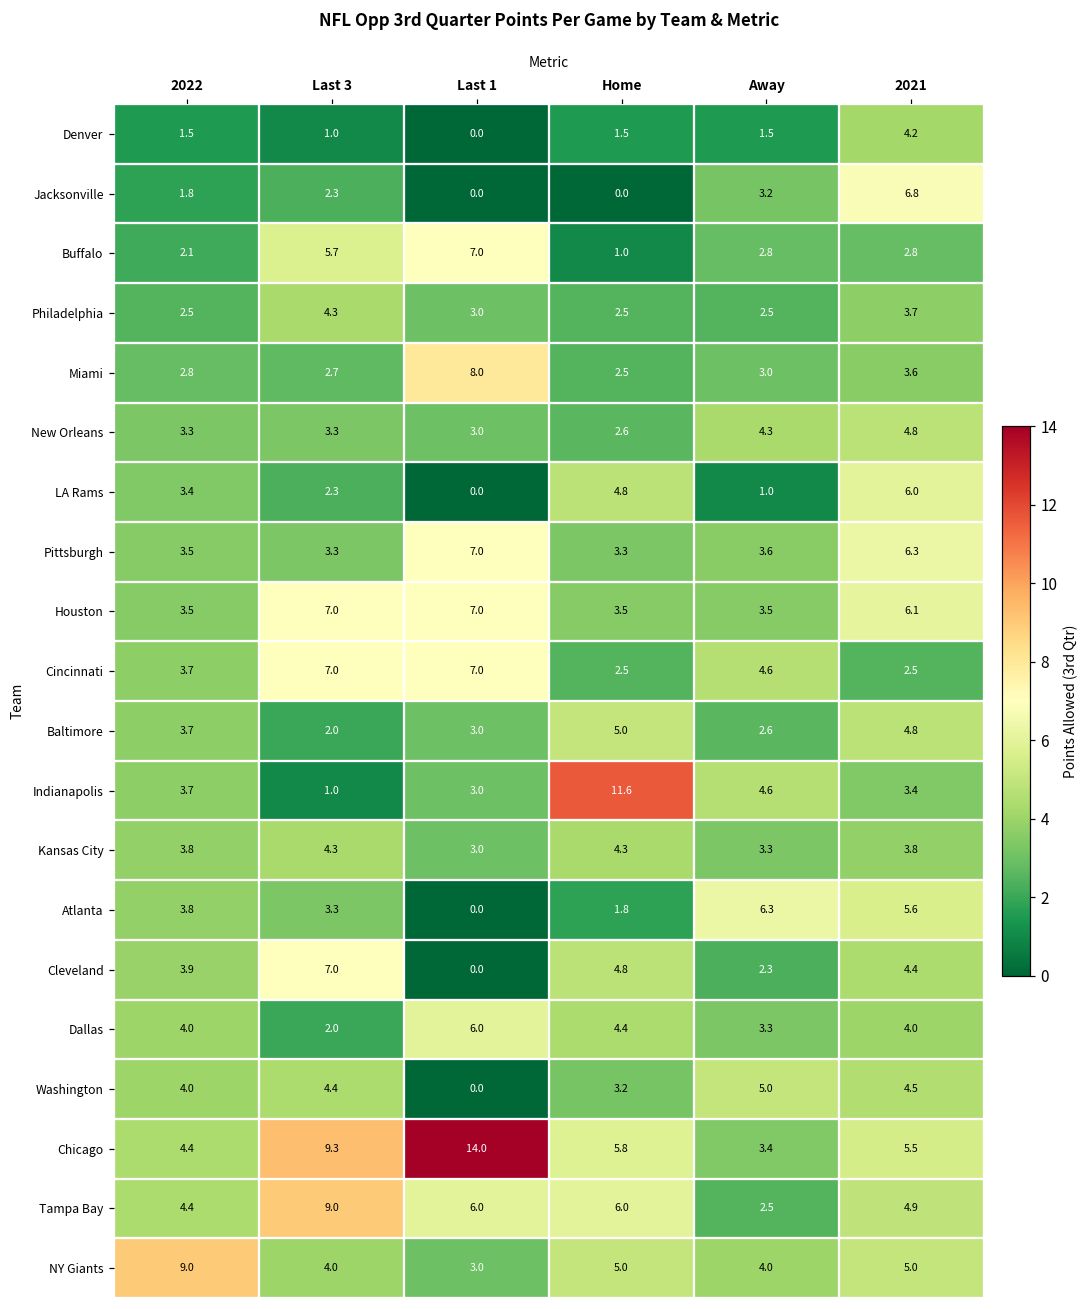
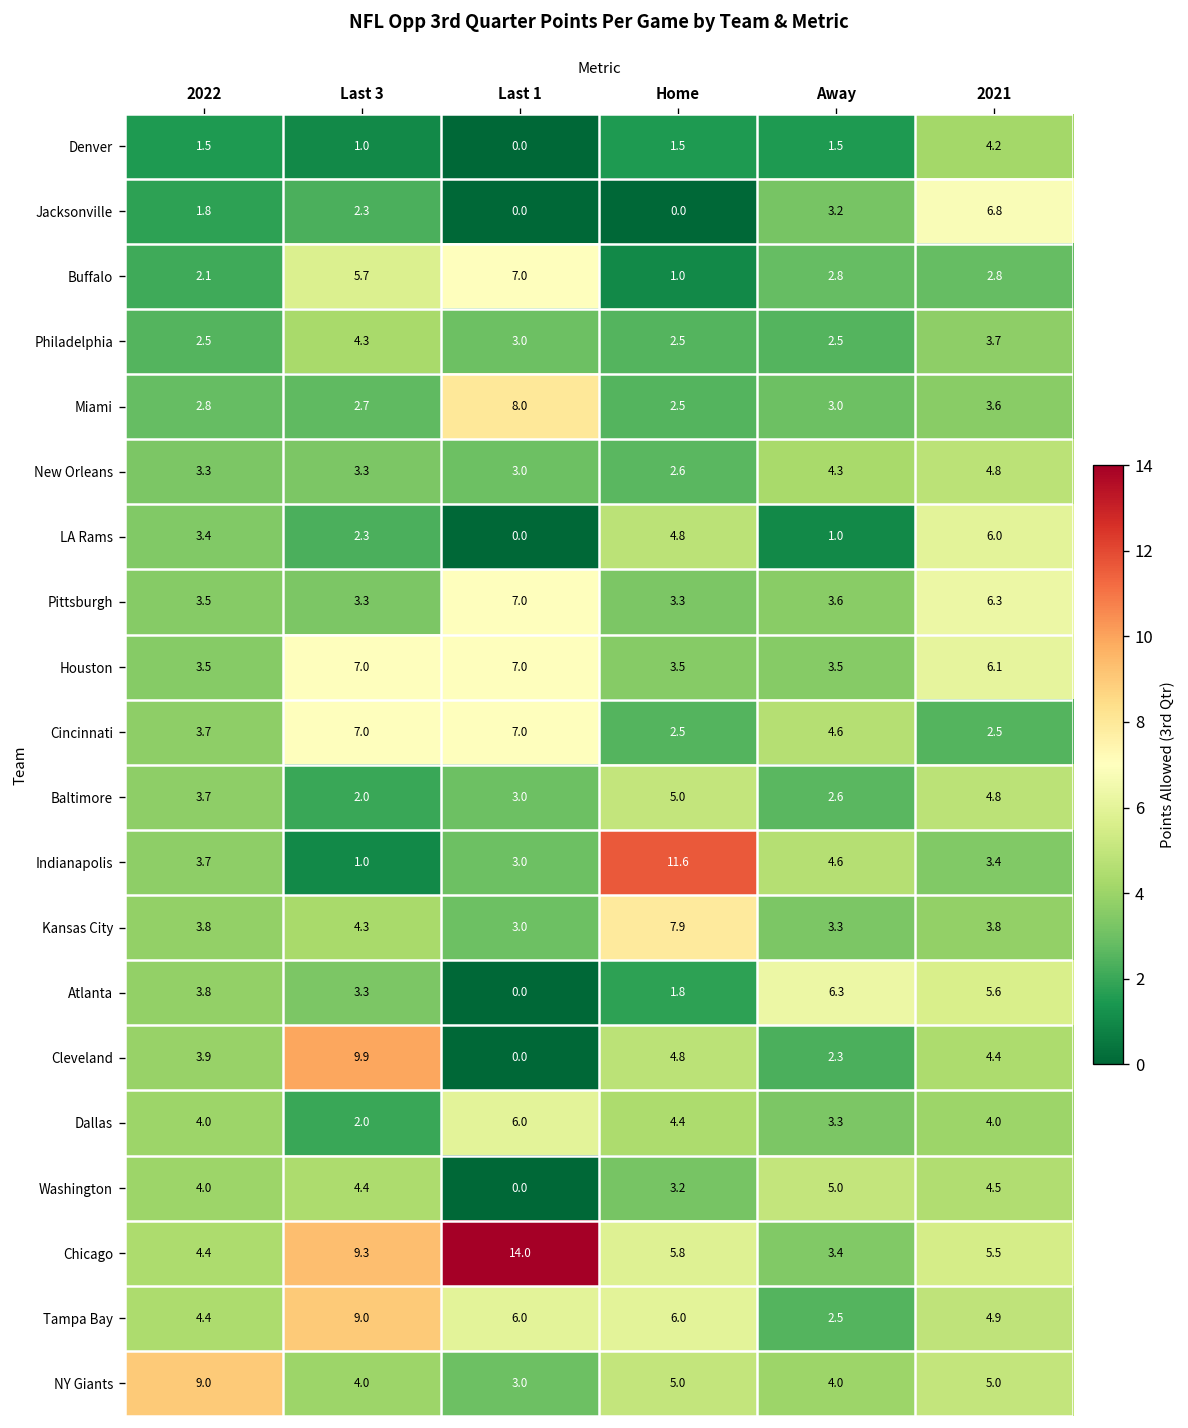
Kansas City, Home: 4.3 -> 7.9
Cleveland, Last 3: 7.0 -> 9.9
